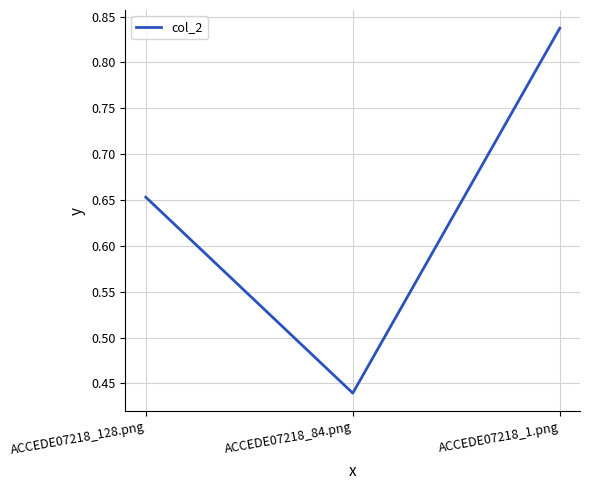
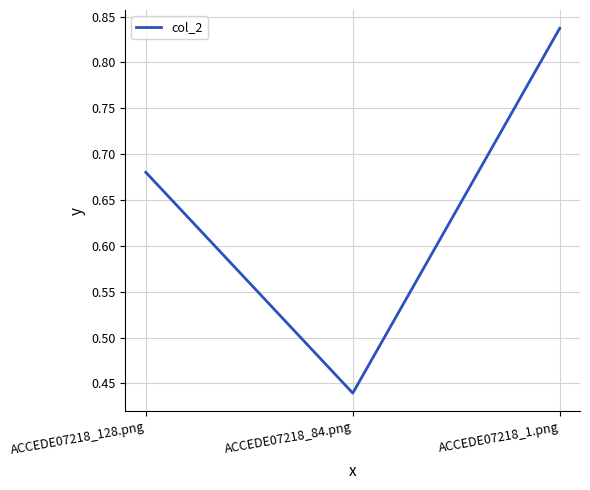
ACCEDE07218_128.png: 0.65 -> 0.68
